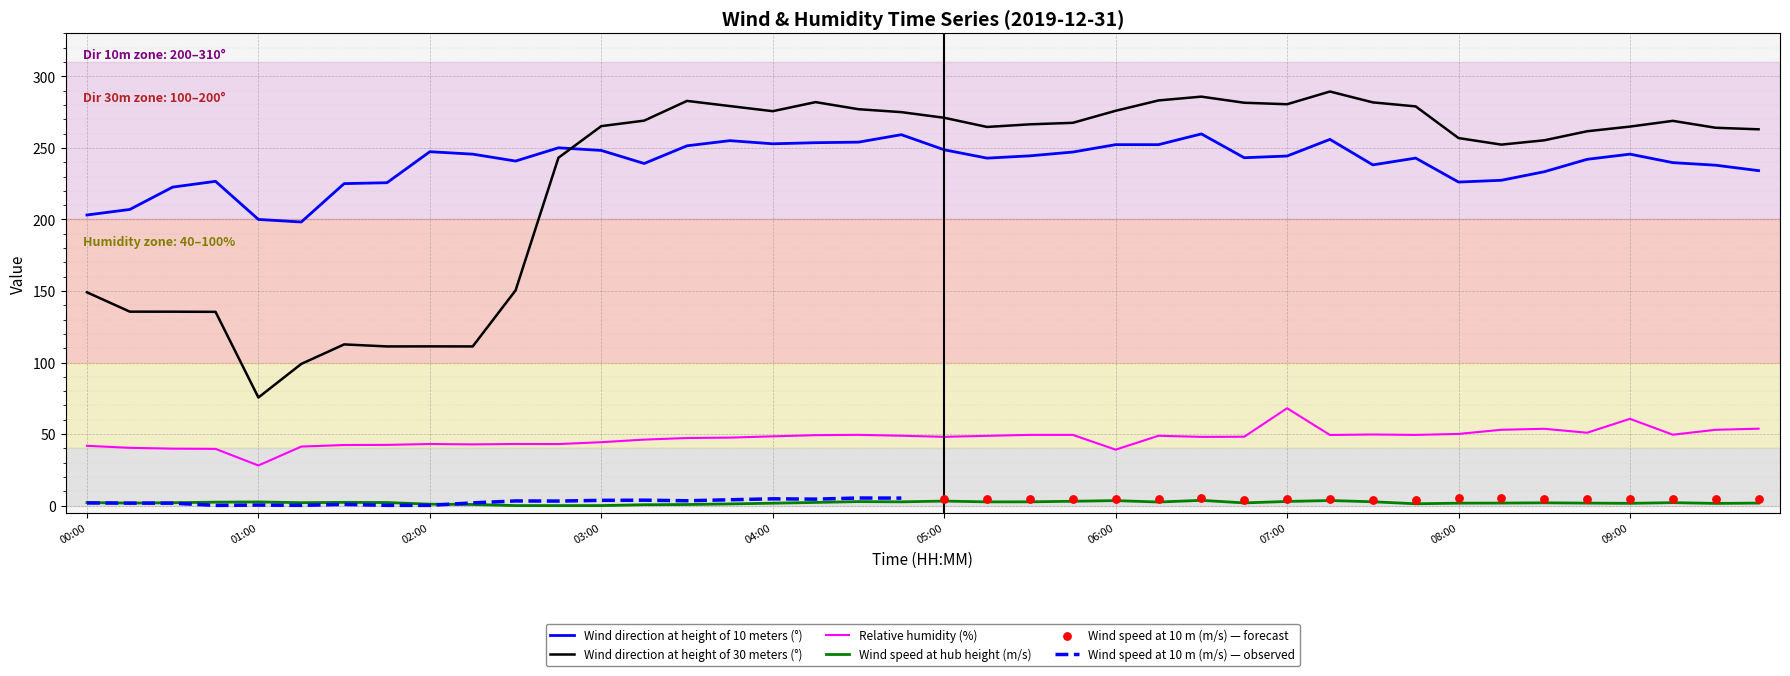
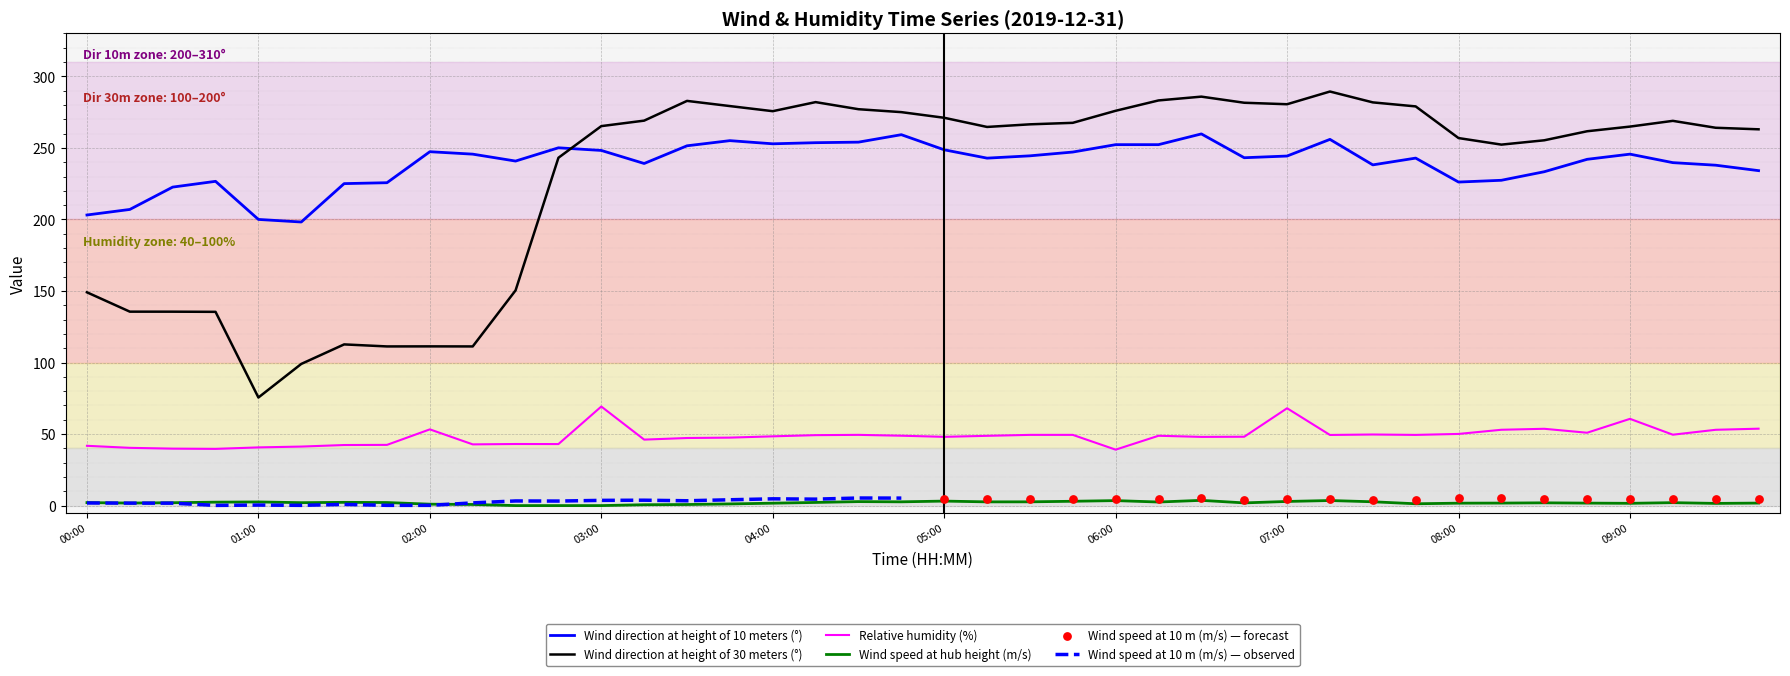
Relative humidity (%), 01:00: 28 -> 41
Relative humidity (%), 02:00: 43 -> 53
Relative humidity (%), 03:00: 44 -> 69
